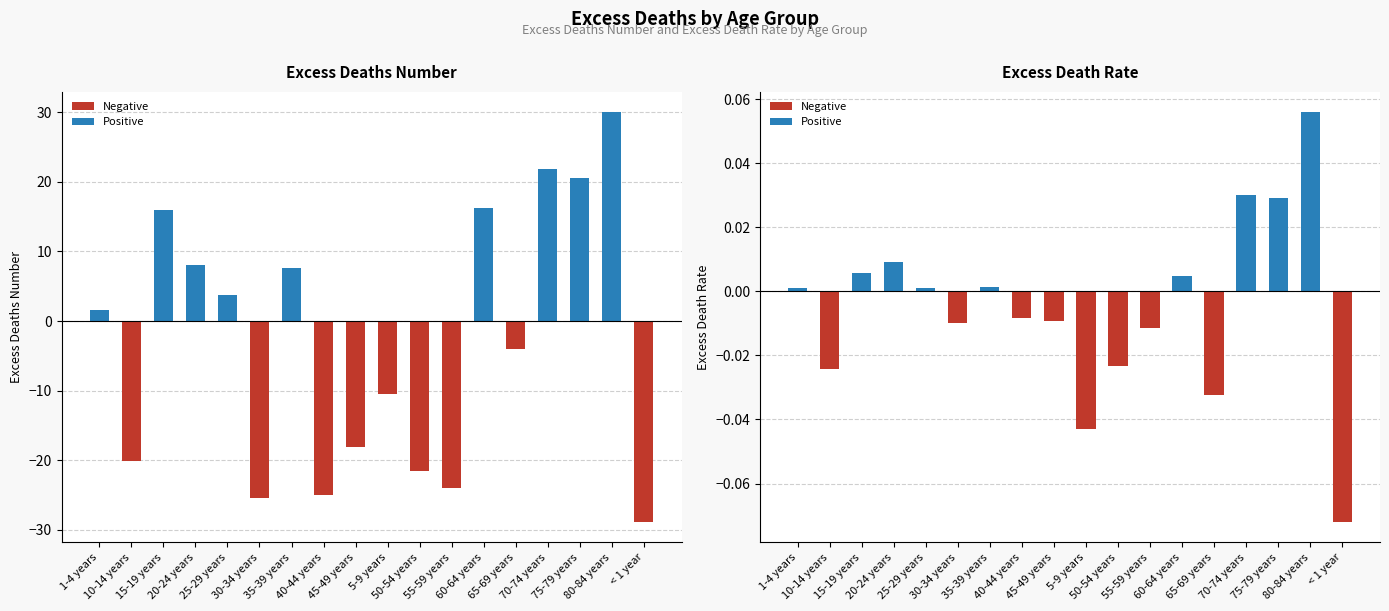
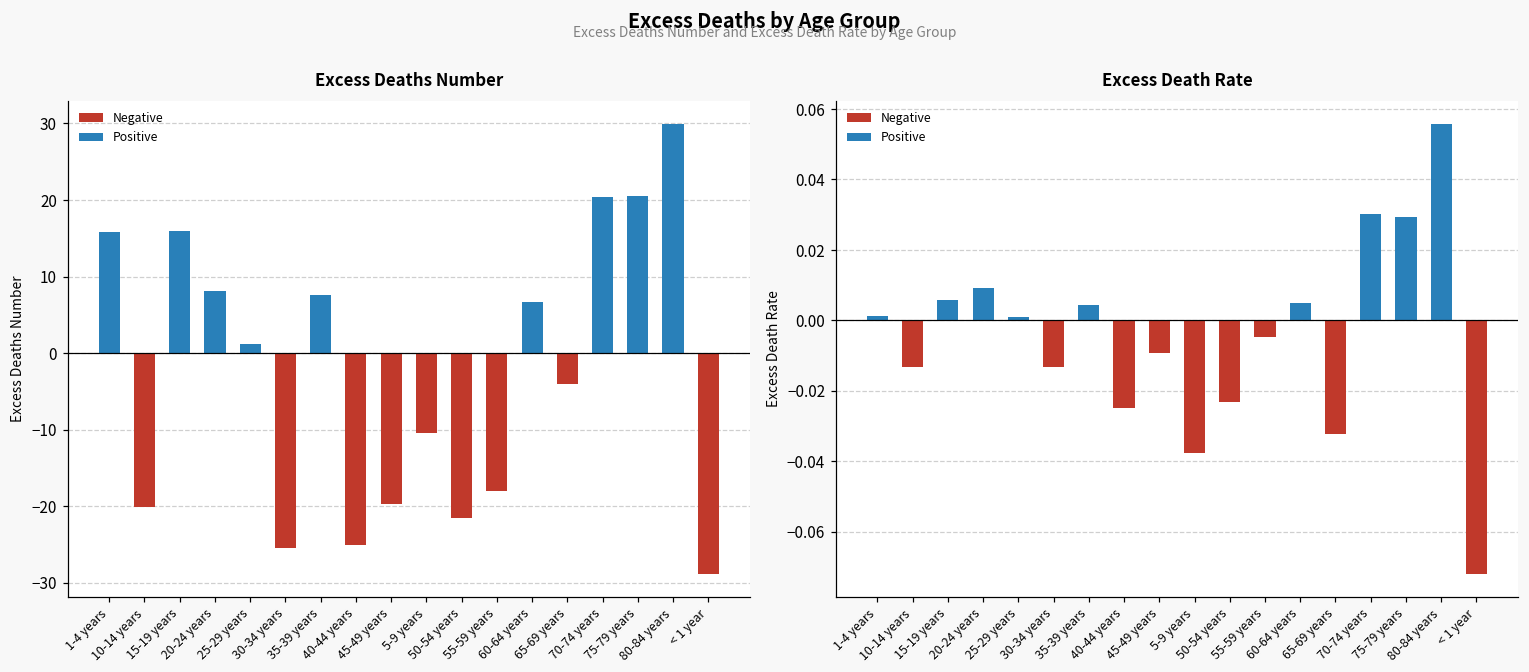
Excess Deaths Number, Positive, 1-4 years: 2 -> 16
Excess Deaths Number, Positive, 25-29 years: 4 -> 1
Excess Deaths Number, Negative, 45-49 years: -18 -> -20
Excess Deaths Number, Negative, 55-59 years: -24 -> -18
Excess Deaths Number, Positive, 60-64 years: 16 -> 7
Excess Deaths Number, Positive, 70-74 years: 22 -> 20
Excess Death Rate, Negative, 10-14 years: -0.024 -> -0.013
Excess Death Rate, Negative, 30-34 years: -0.010 -> -0.013
Excess Death Rate, Positive, 35-39 years: 0.001 -> 0.004
Excess Death Rate, Negative, 40-44 years: -0.008 -> -0.025
Excess Death Rate, Negative, 5-9 years: -0.043 -> -0.038
Excess Death Rate, Negative, 55-59 years: -0.012 -> -0.005
